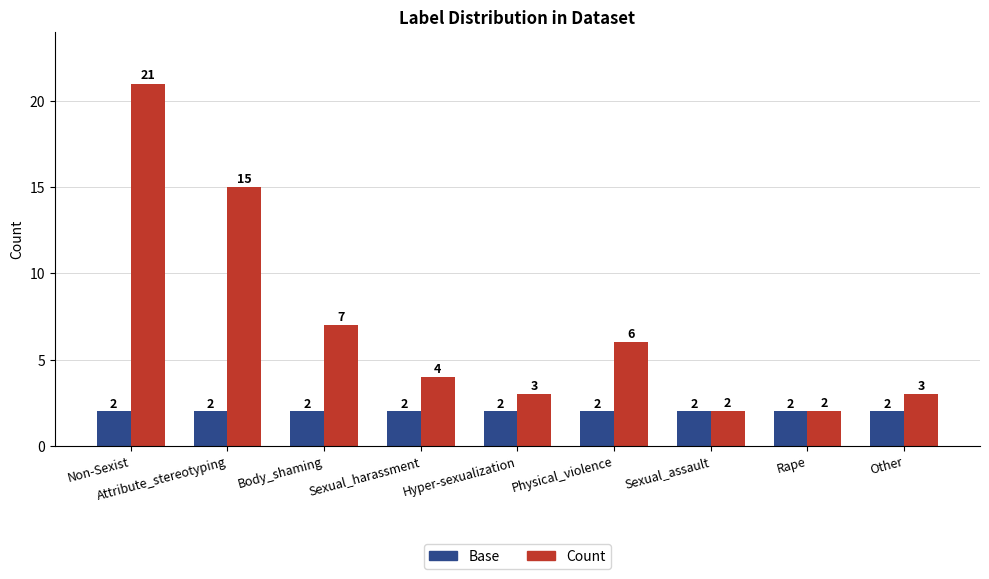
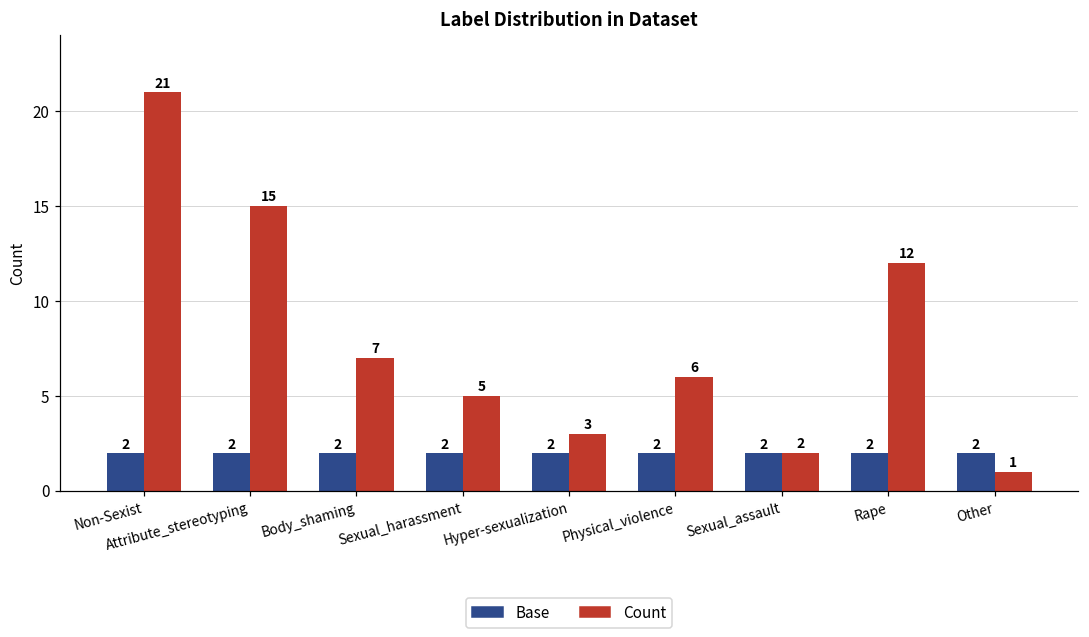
Count, Sexual_harassment: 4 -> 5
Count, Rape: 2 -> 12
Count, Other: 3 -> 1
